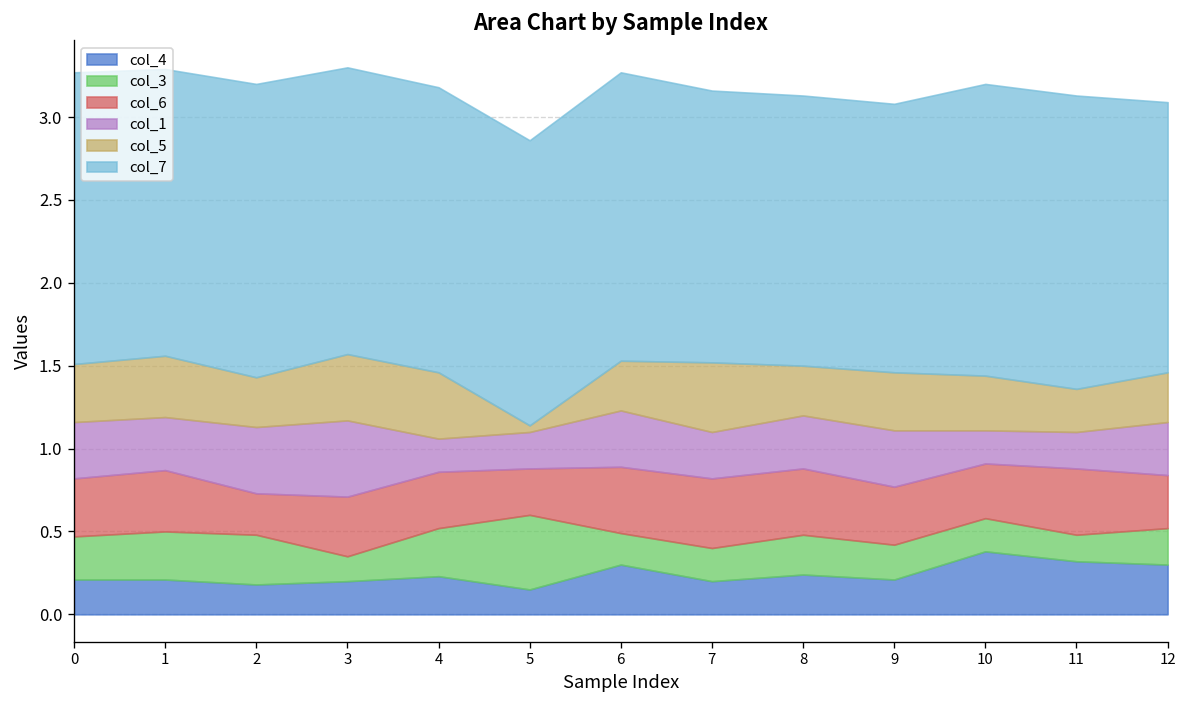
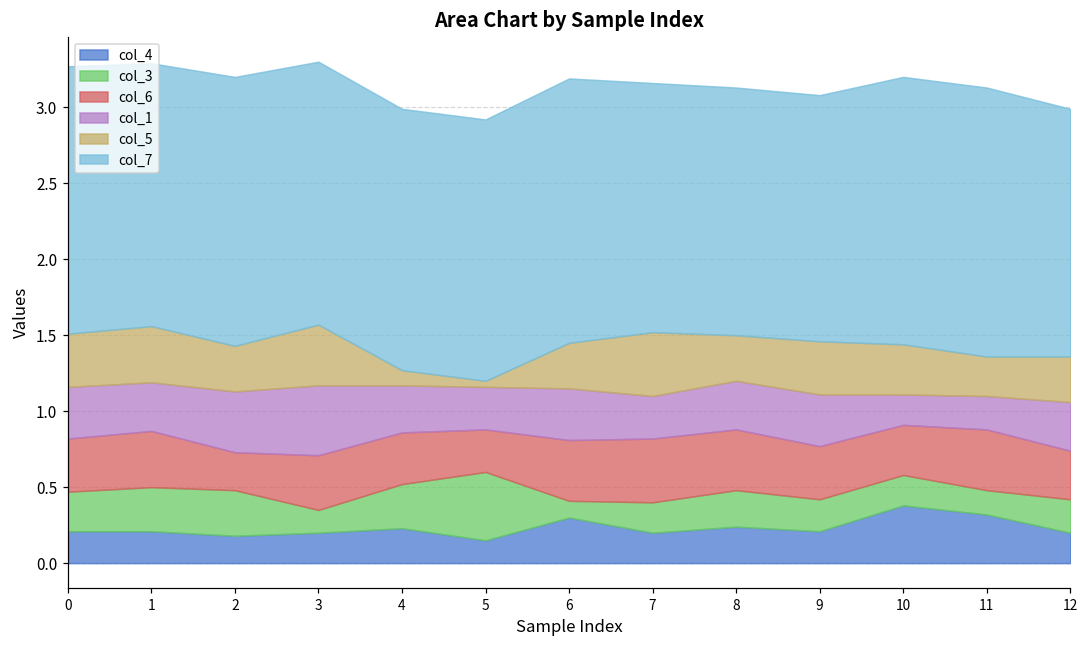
col_1, 4: 0.20 -> 0.31
col_5, 4: 0.4 -> 0.1
col_1, 5: 0.22 -> 0.28
col_3, 6: 0.19 -> 0.11
col_4, 12: 0.3 -> 0.2
